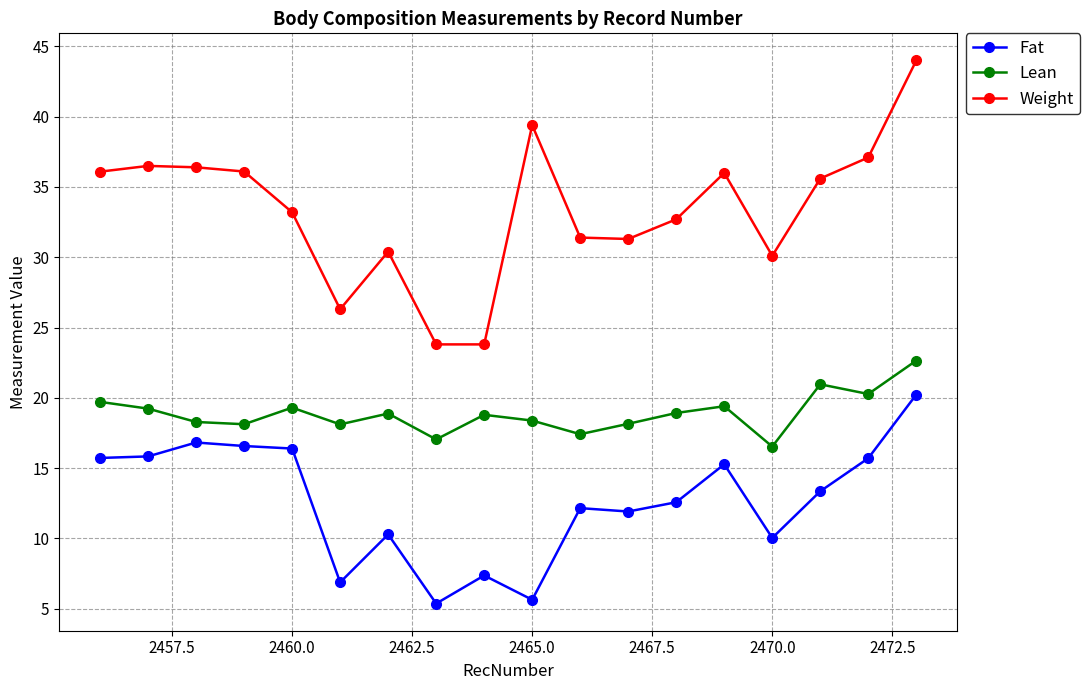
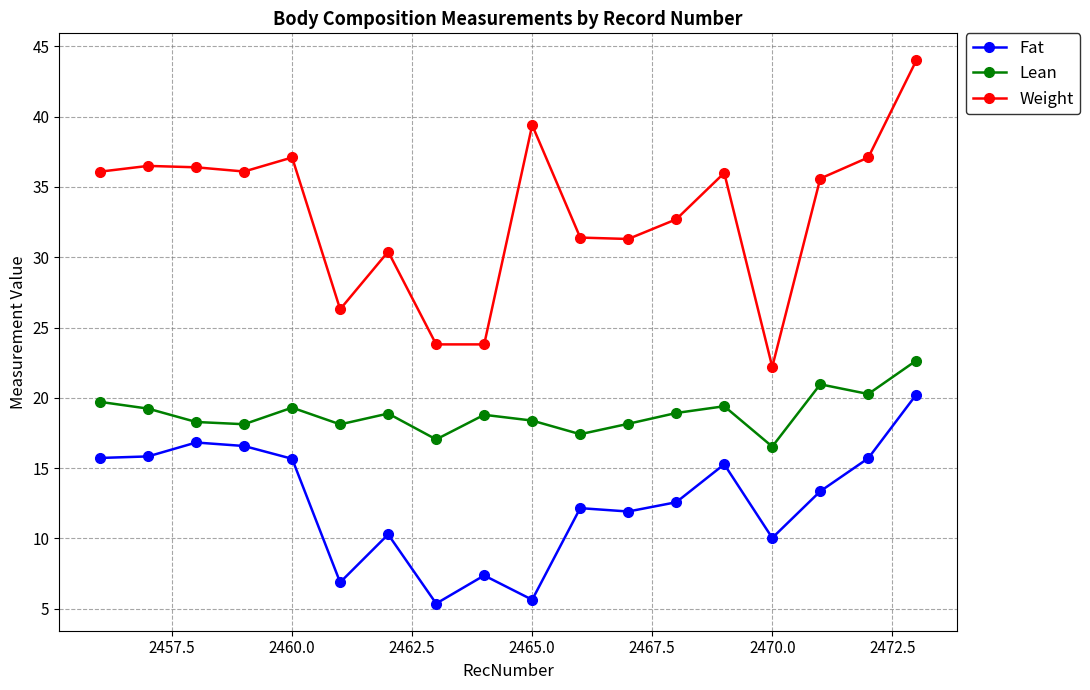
Fat, 2460.0: 16.4 -> 15.7
Weight, 2460.0: 33.2 -> 37.1
Weight, 2470.0: 30.1 -> 22.2
